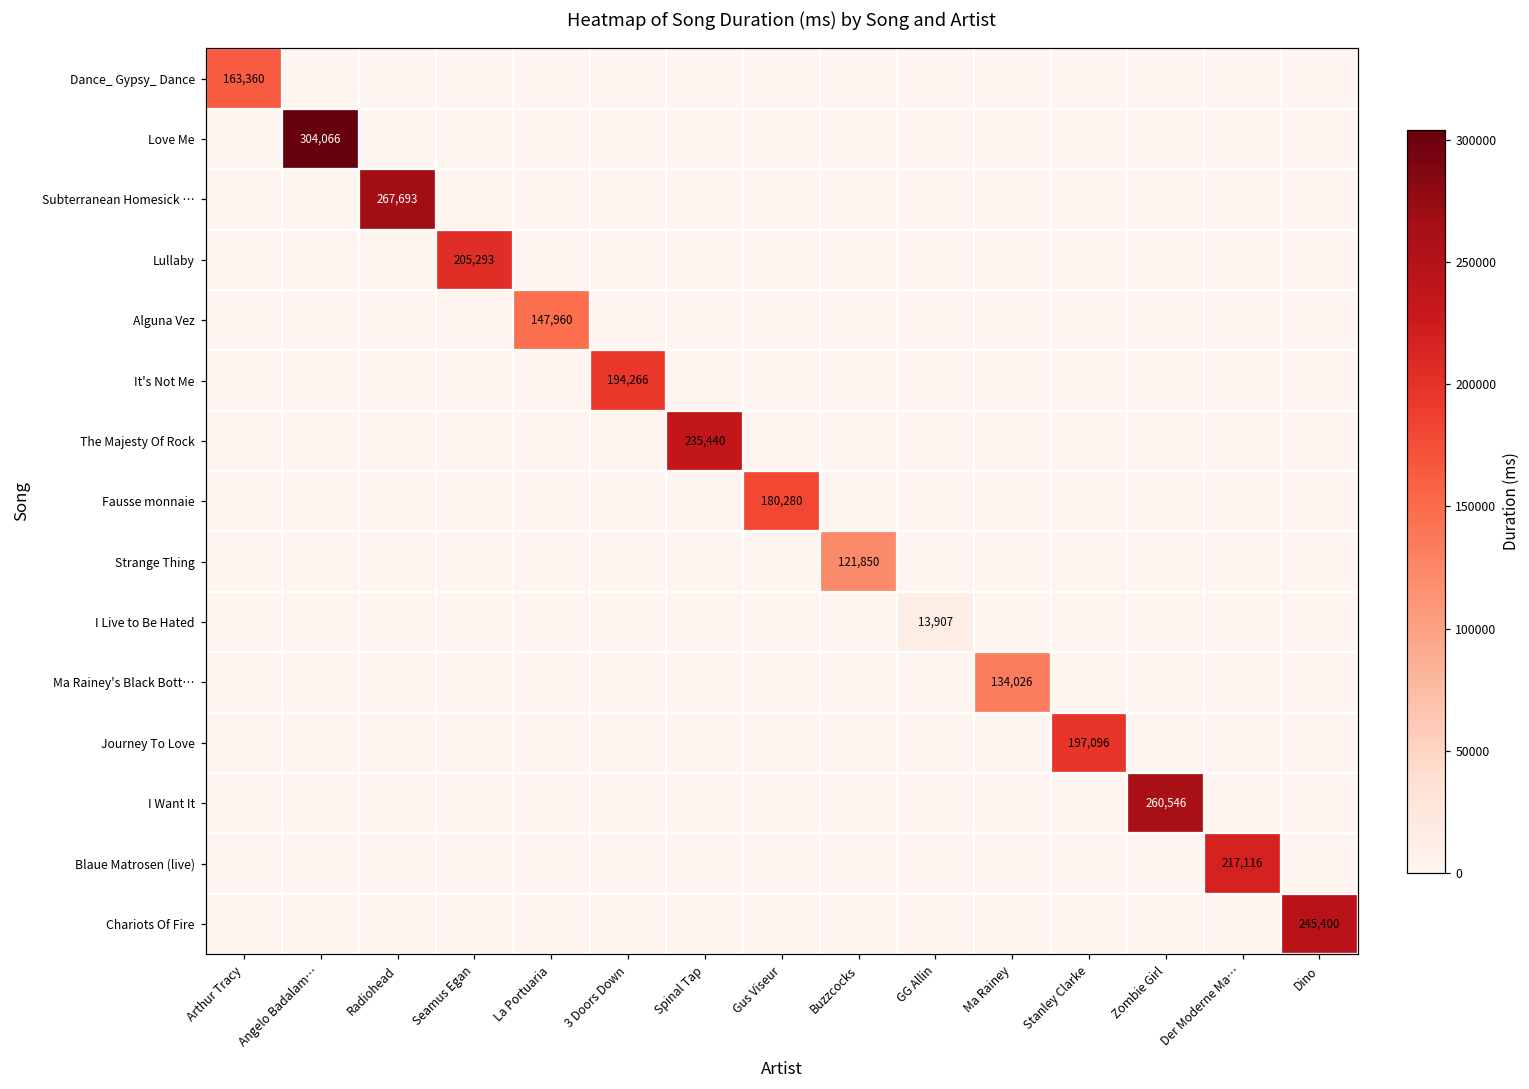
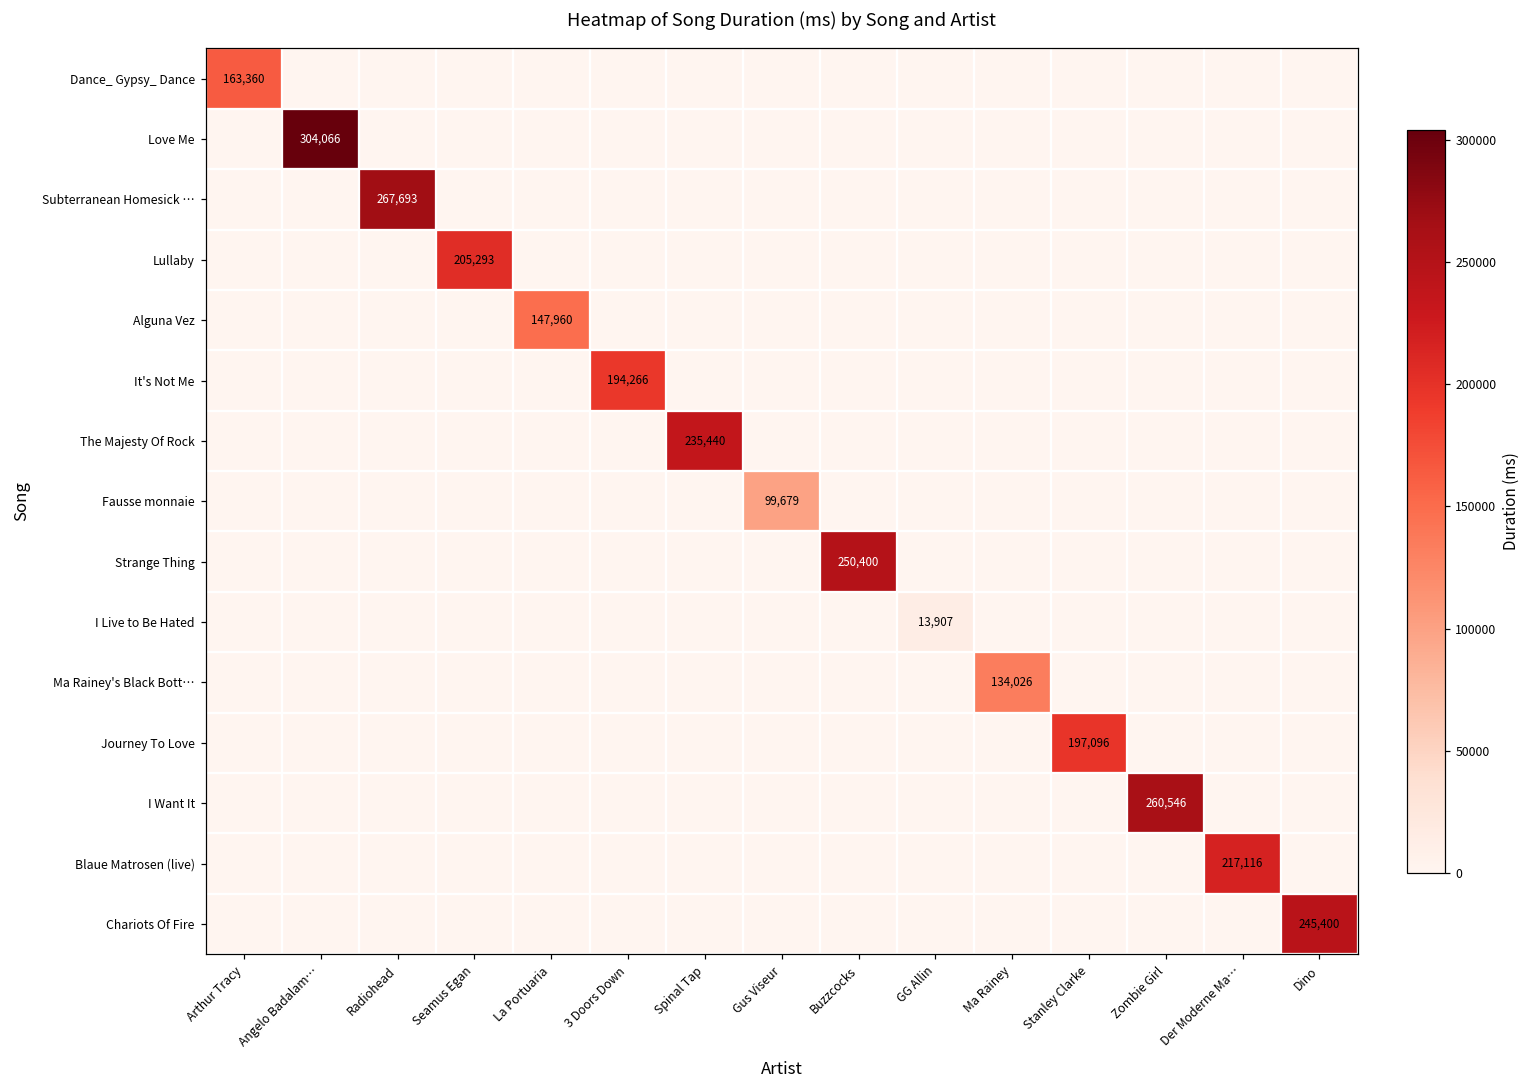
Fausse monnaie, Gus Viseur: 180,280 -> 99,679
Strange Thing, Buzzcocks: 121,850 -> 250,400
